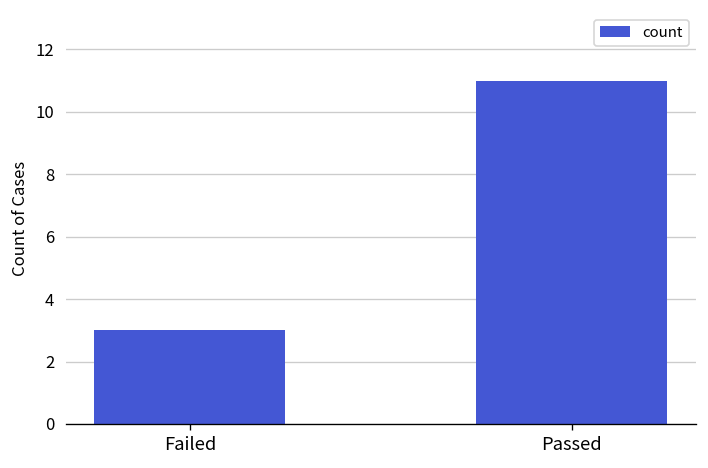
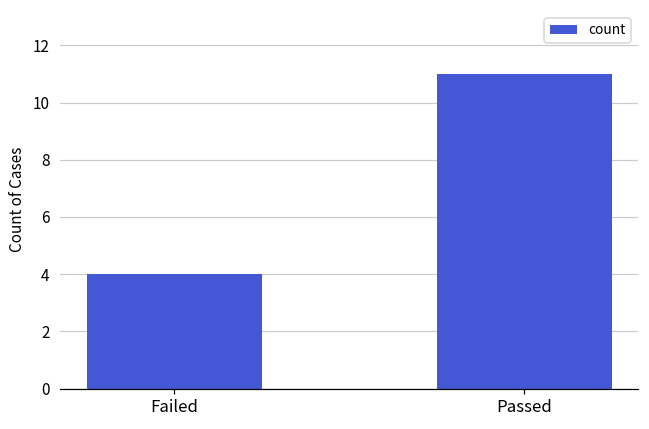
Failed: 3 -> 4
